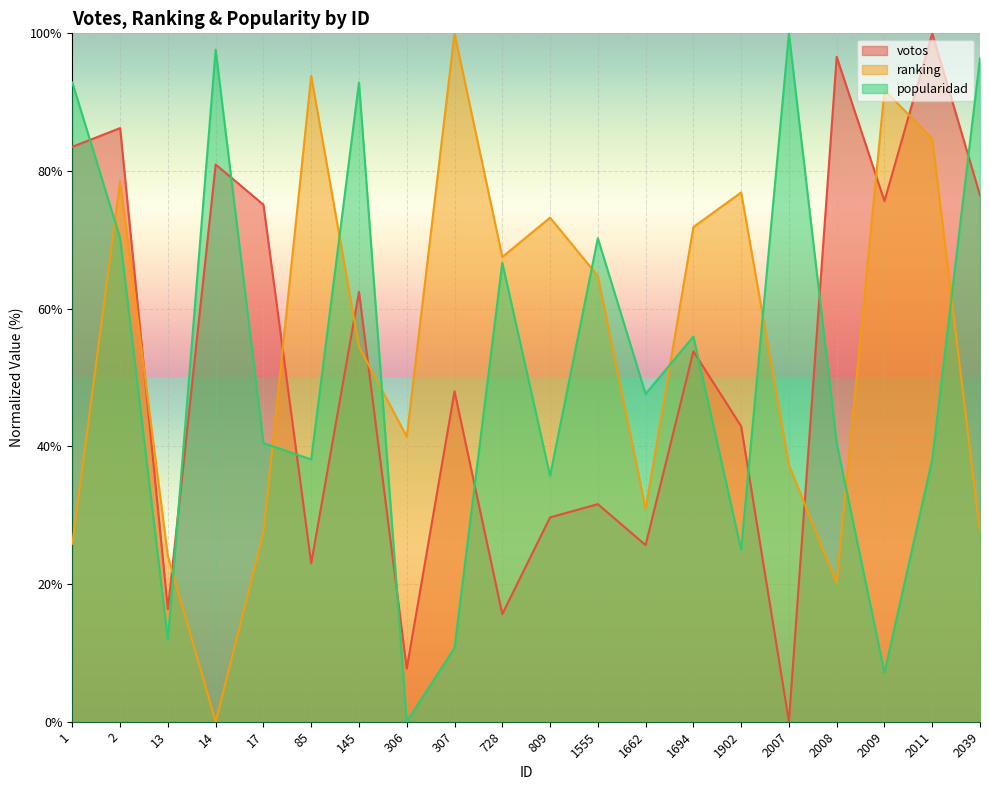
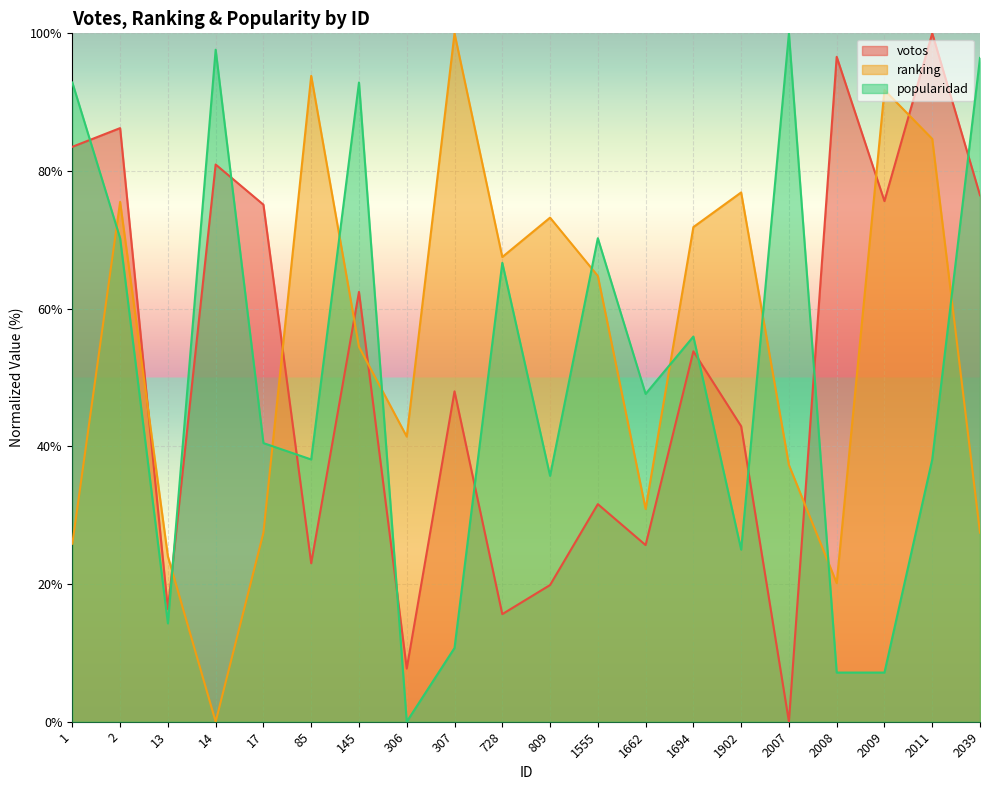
ranking, 2: 78% -> 76%
popularidad, 13: 12% -> 14%
votos, 809: 30% -> 20%
popularidad, 2008: 40% -> 7%
